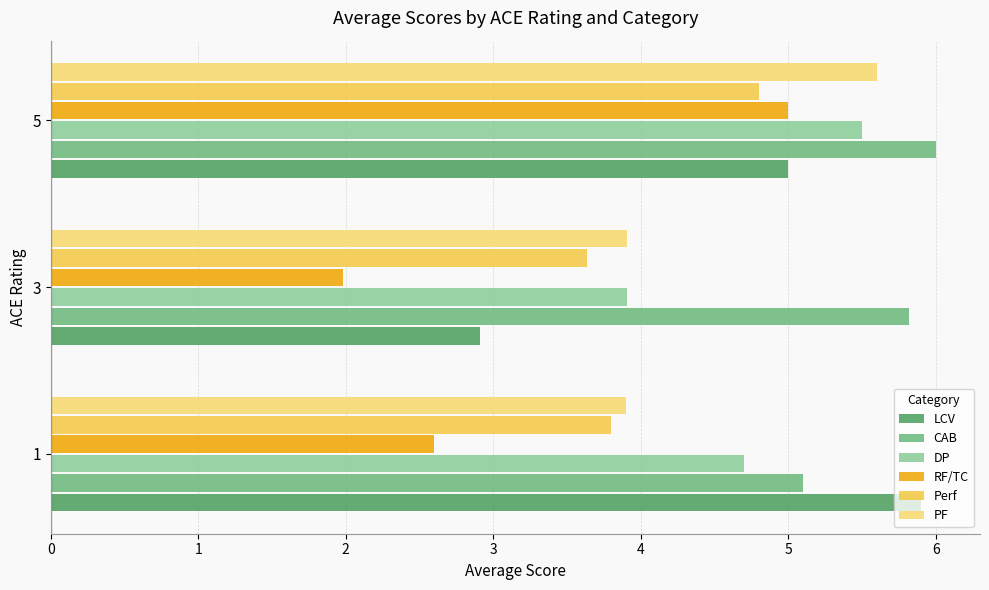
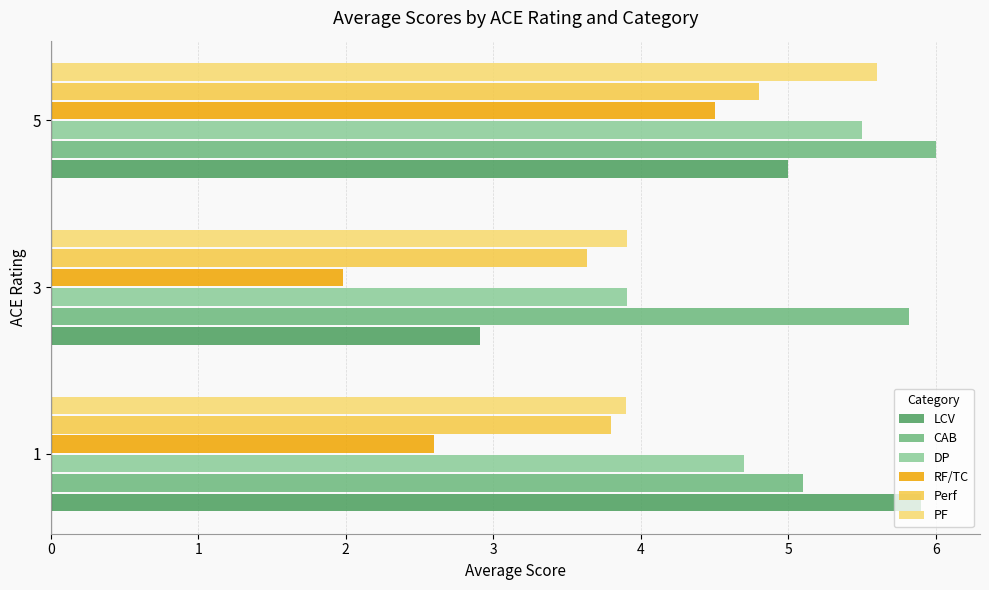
RF/TC, 5: 5.0 -> 4.5
